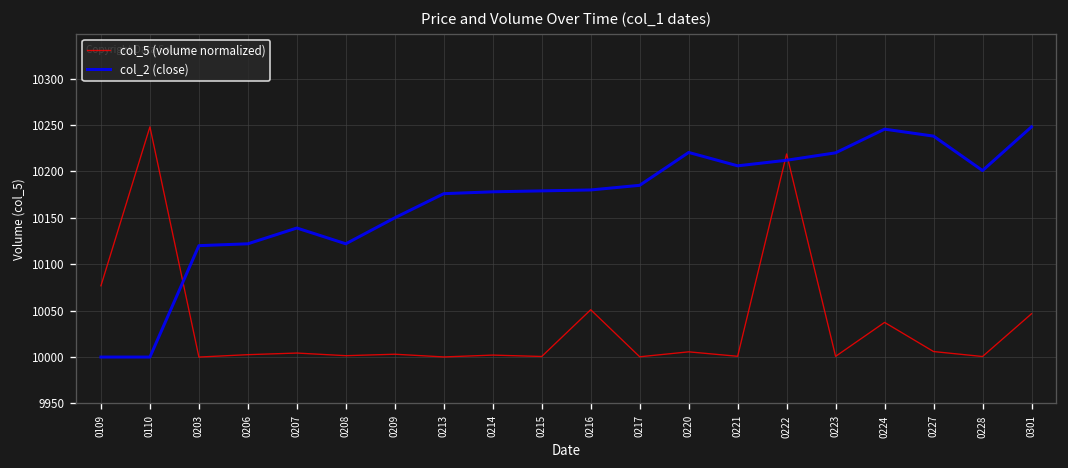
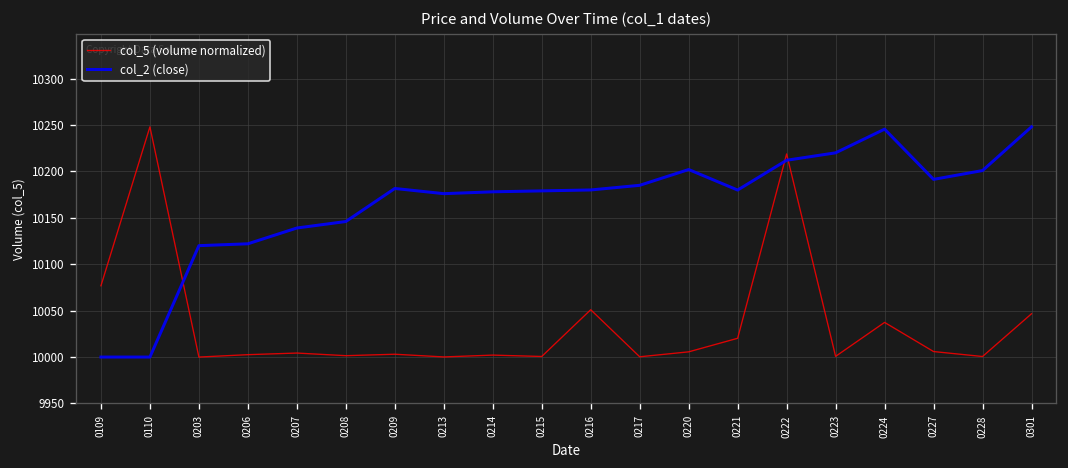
col_2 (close), 0208: 10120 -> 10150
col_2 (close), 0209: 10150 -> 10180
col_2 (close), 0220: 10220 -> 10200
col_5 (volume normalized), 0221: 10000 -> 10020
col_2 (close), 0221: 10210 -> 10180
col_2 (close), 0227: 10240 -> 10190
